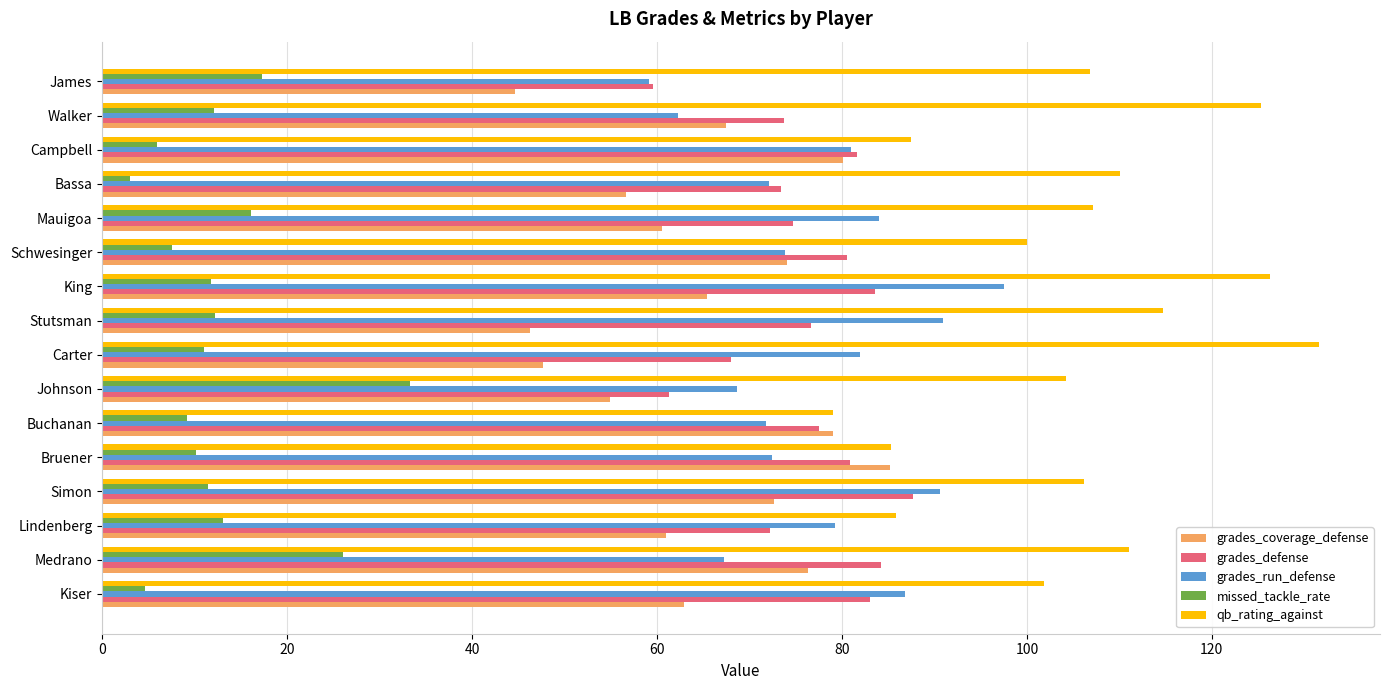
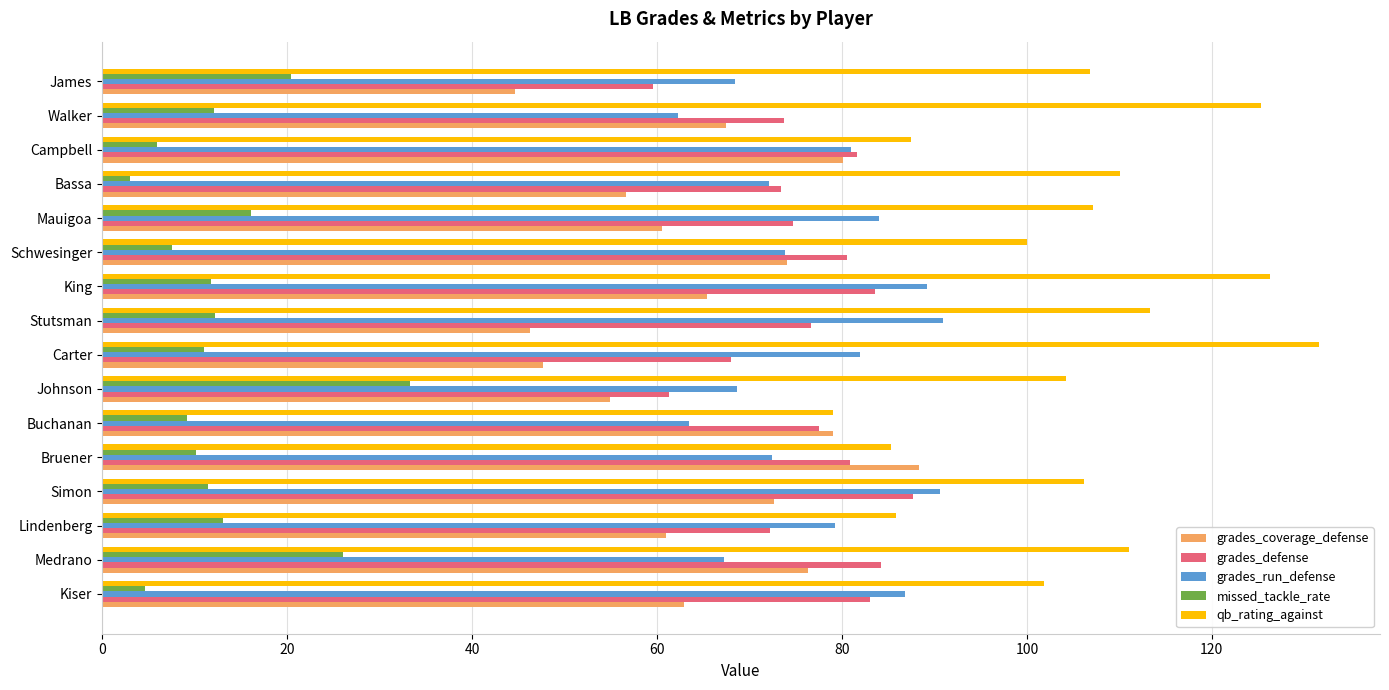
missed_tackle_rate, James: 17 -> 20
grades_run_defense, James: 59 -> 68
grades_run_defense, King: 98 -> 89
qb_rating_against, Stutsman: 115 -> 113
grades_run_defense, Buchanan: 72 -> 64
grades_coverage_defense, Bruener: 85 -> 88
